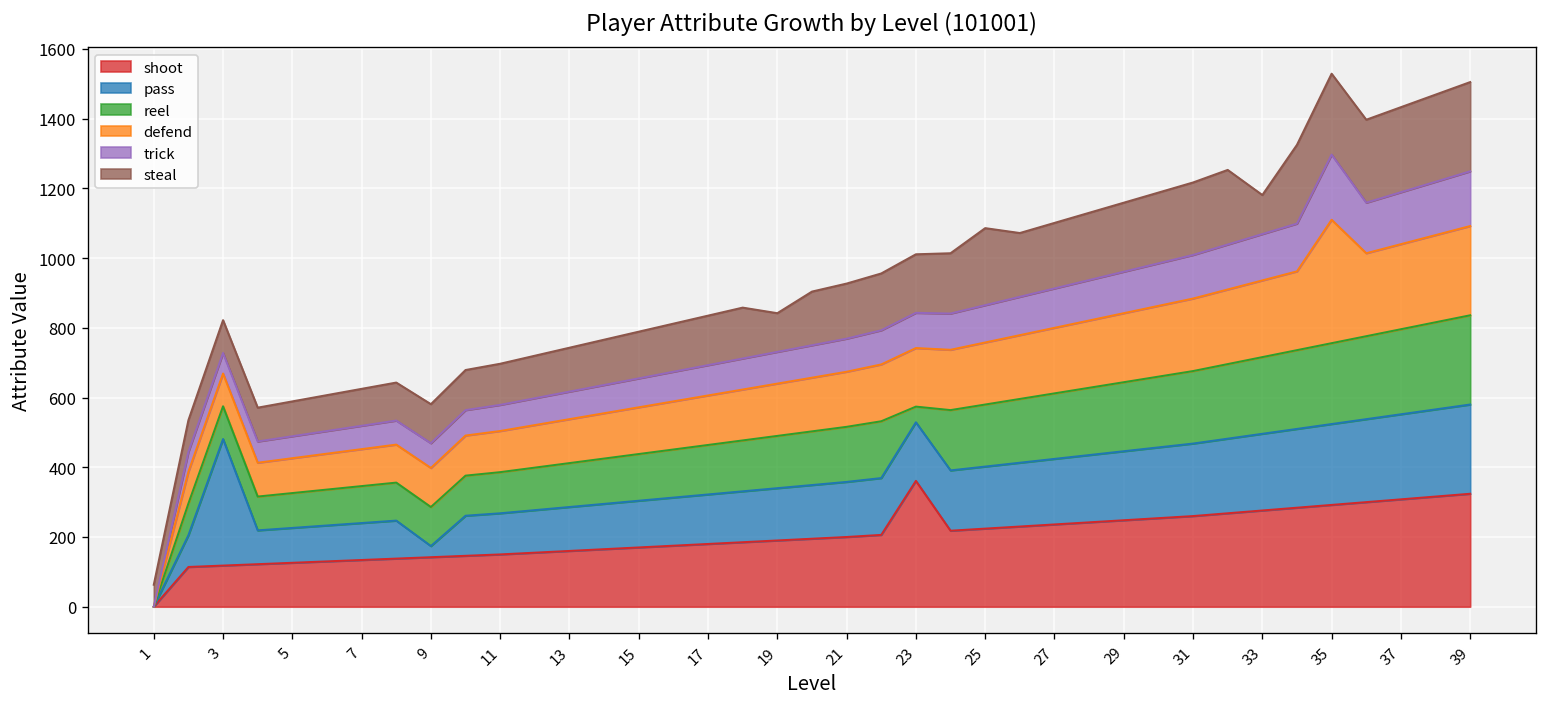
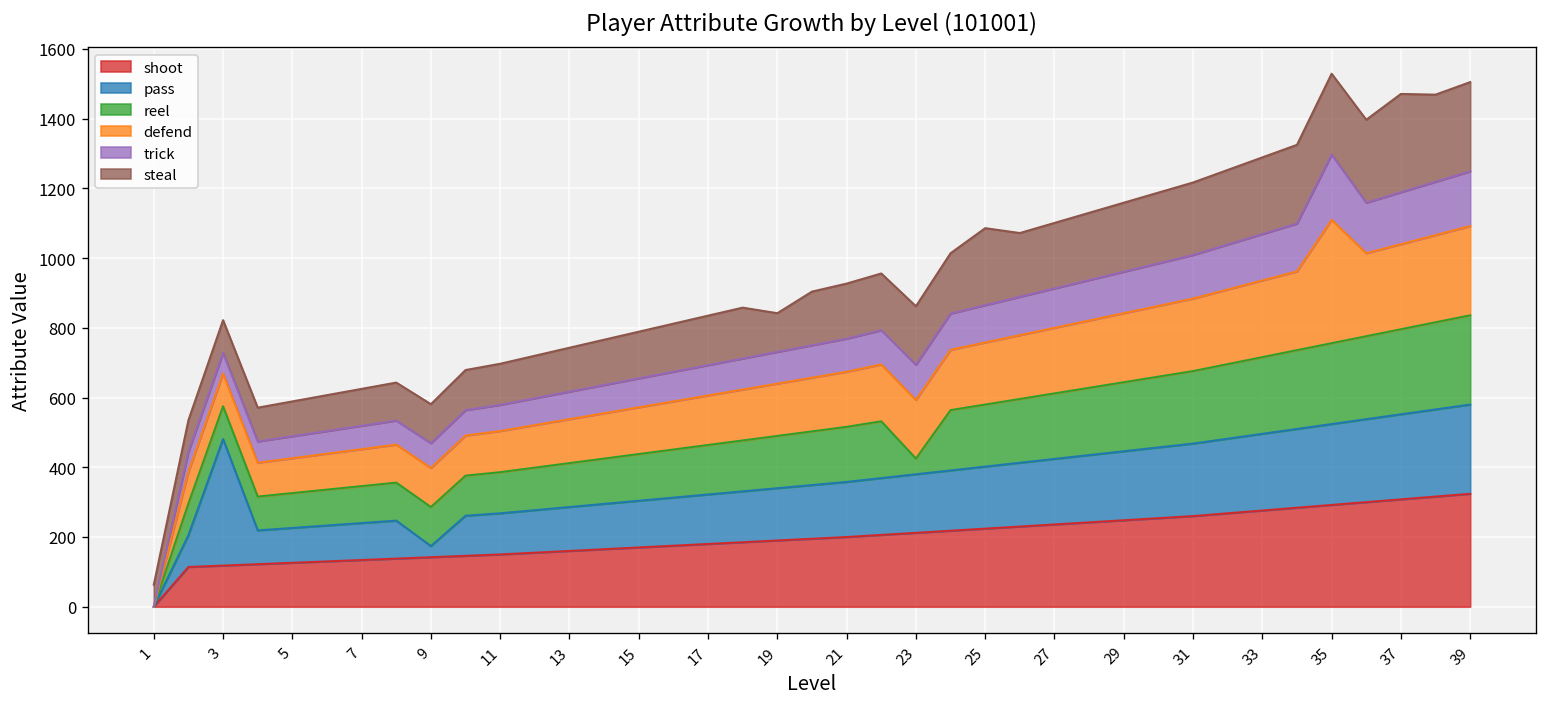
shoot, 23: 360 -> 210
steal, 33: 110 -> 220
steal, 37: 240 -> 280
